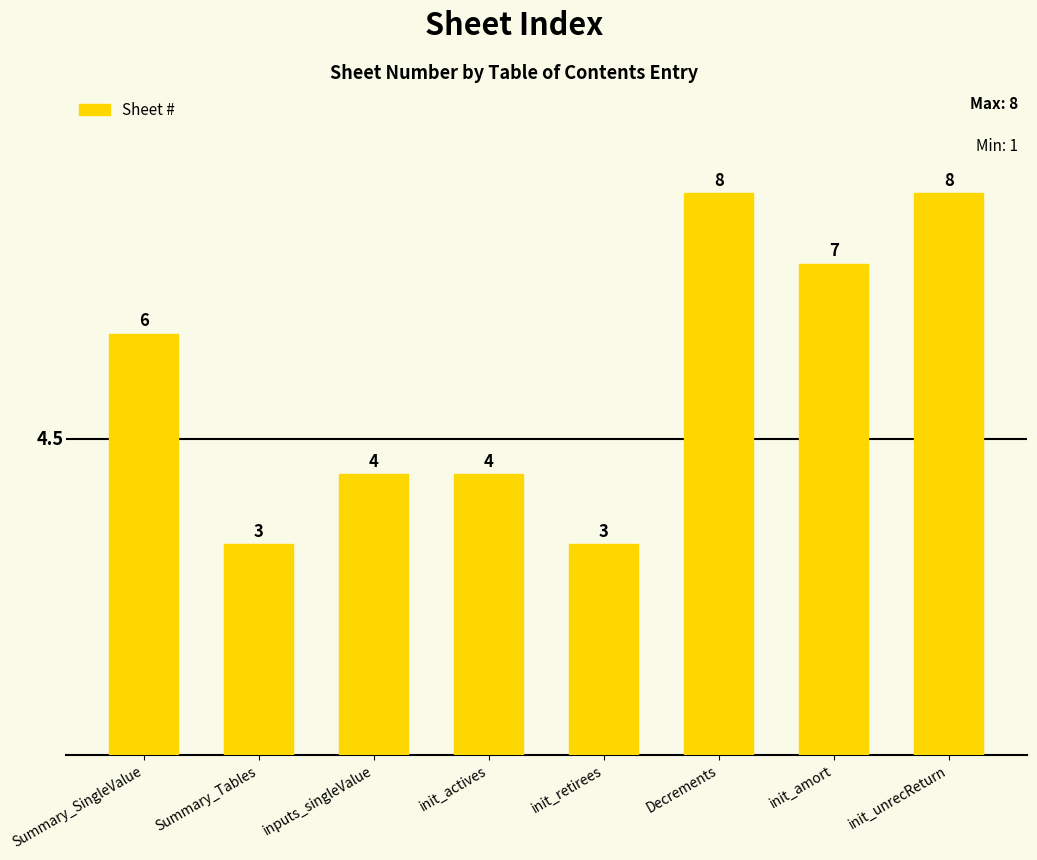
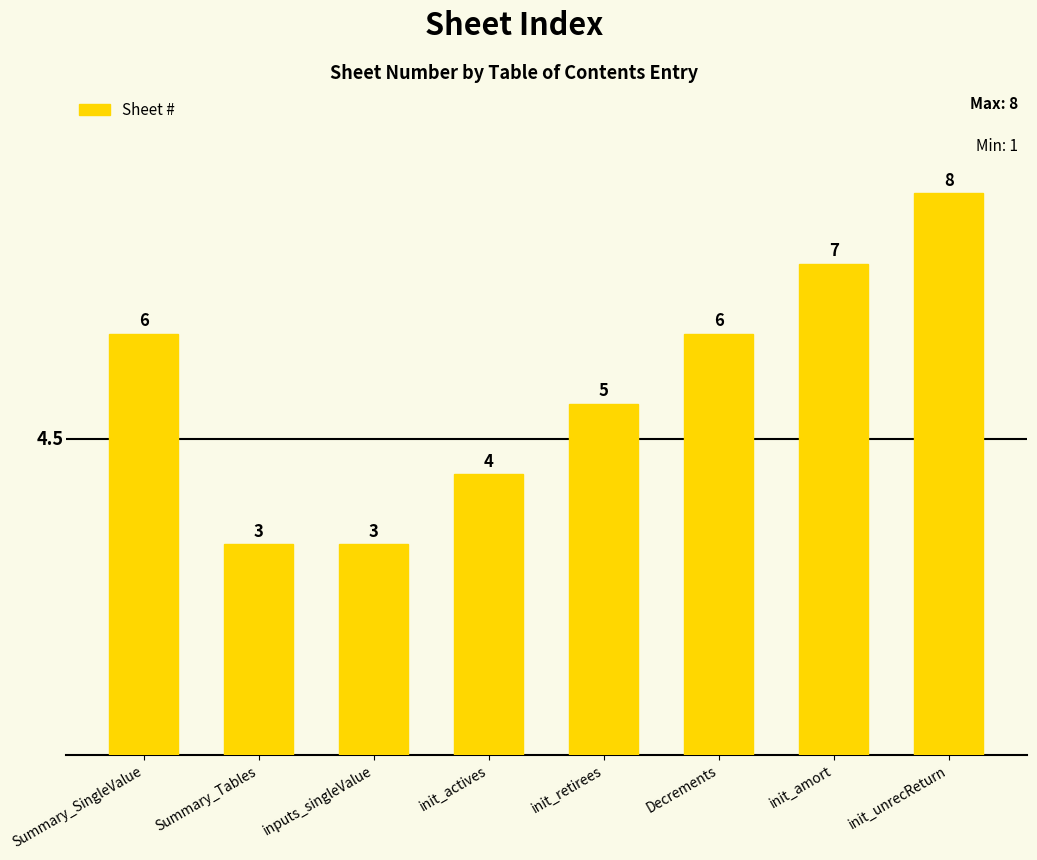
inputs_singleValue: 4 -> 3
init_retirees: 3 -> 5
Decrements: 8 -> 6
